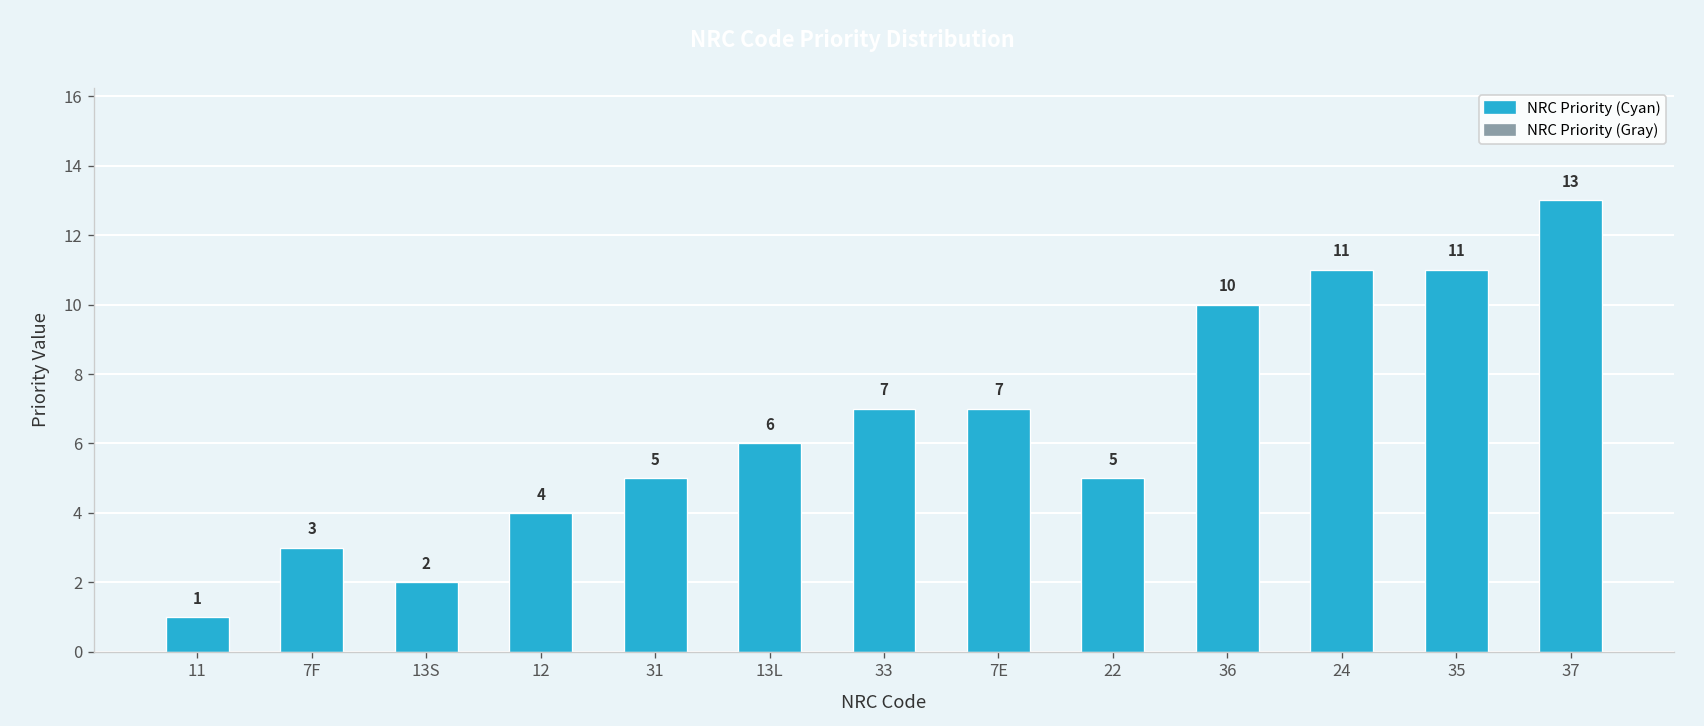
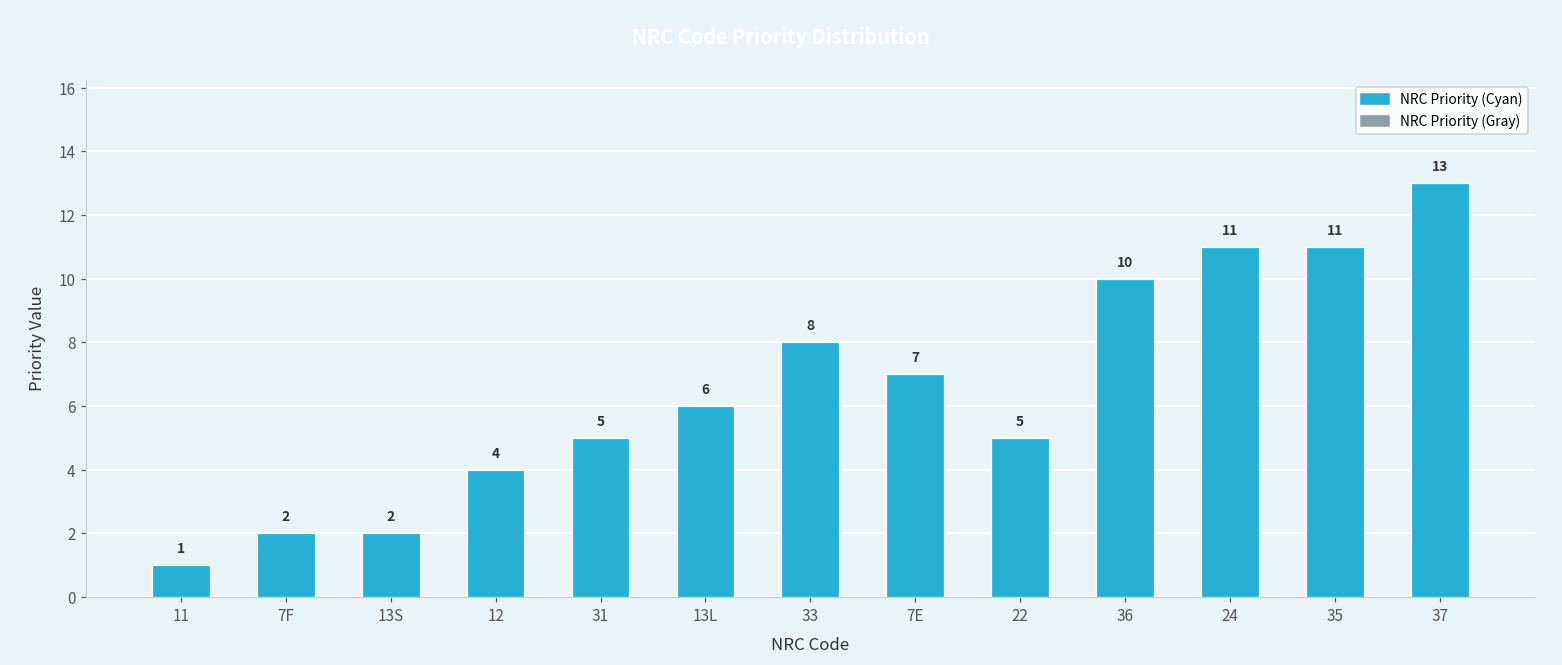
7F: 3 -> 2
33: 7 -> 8
